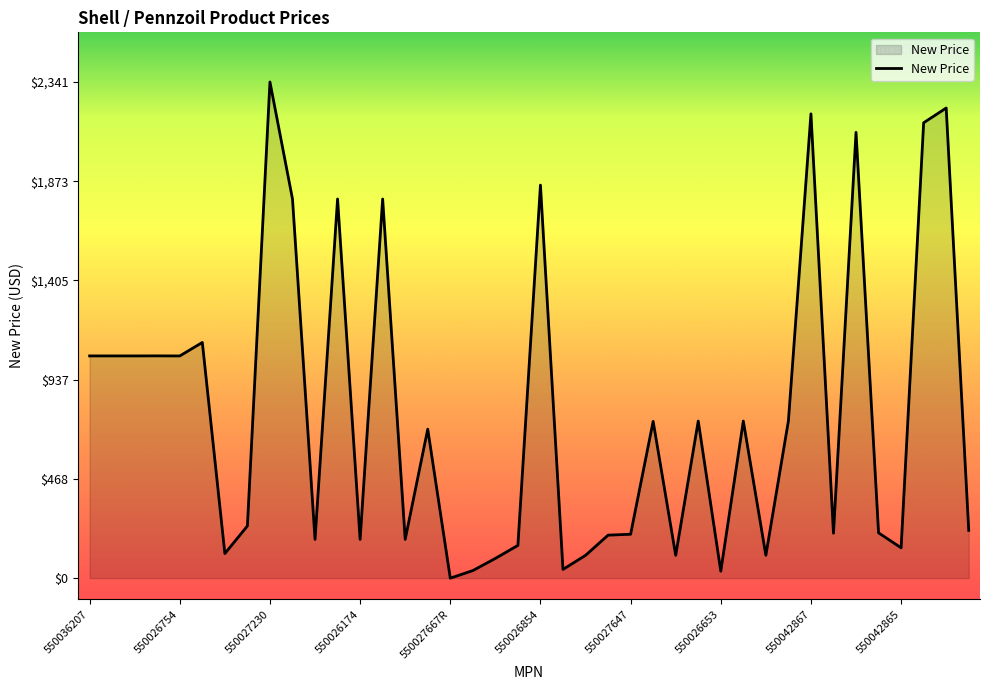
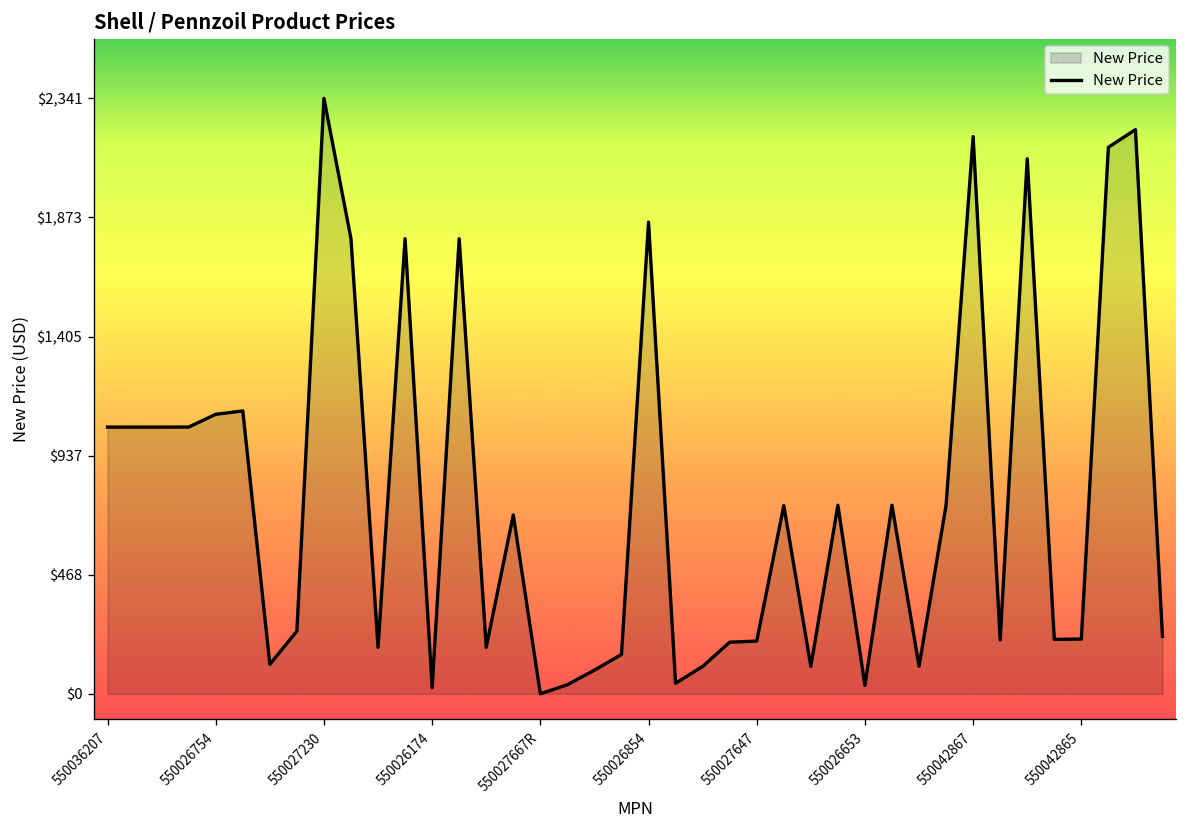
550026754: $1,050 -> $1,100
550026174: $180 -> $20
550042865: $140 -> $220
